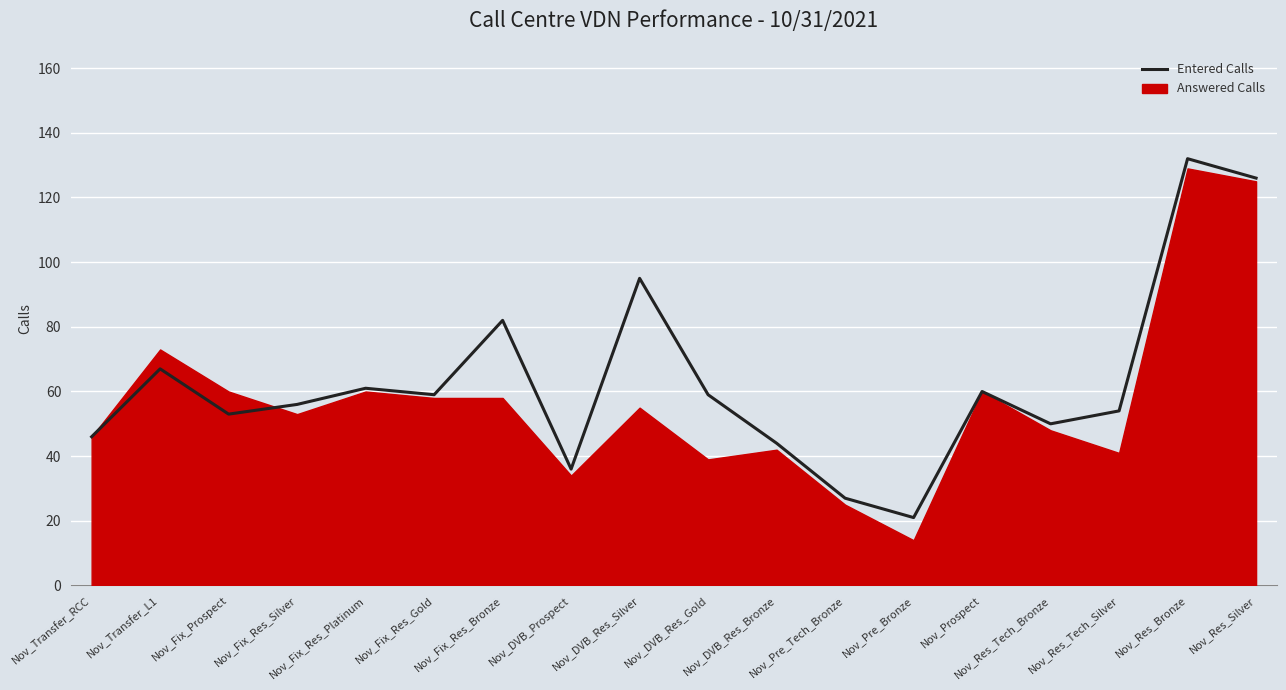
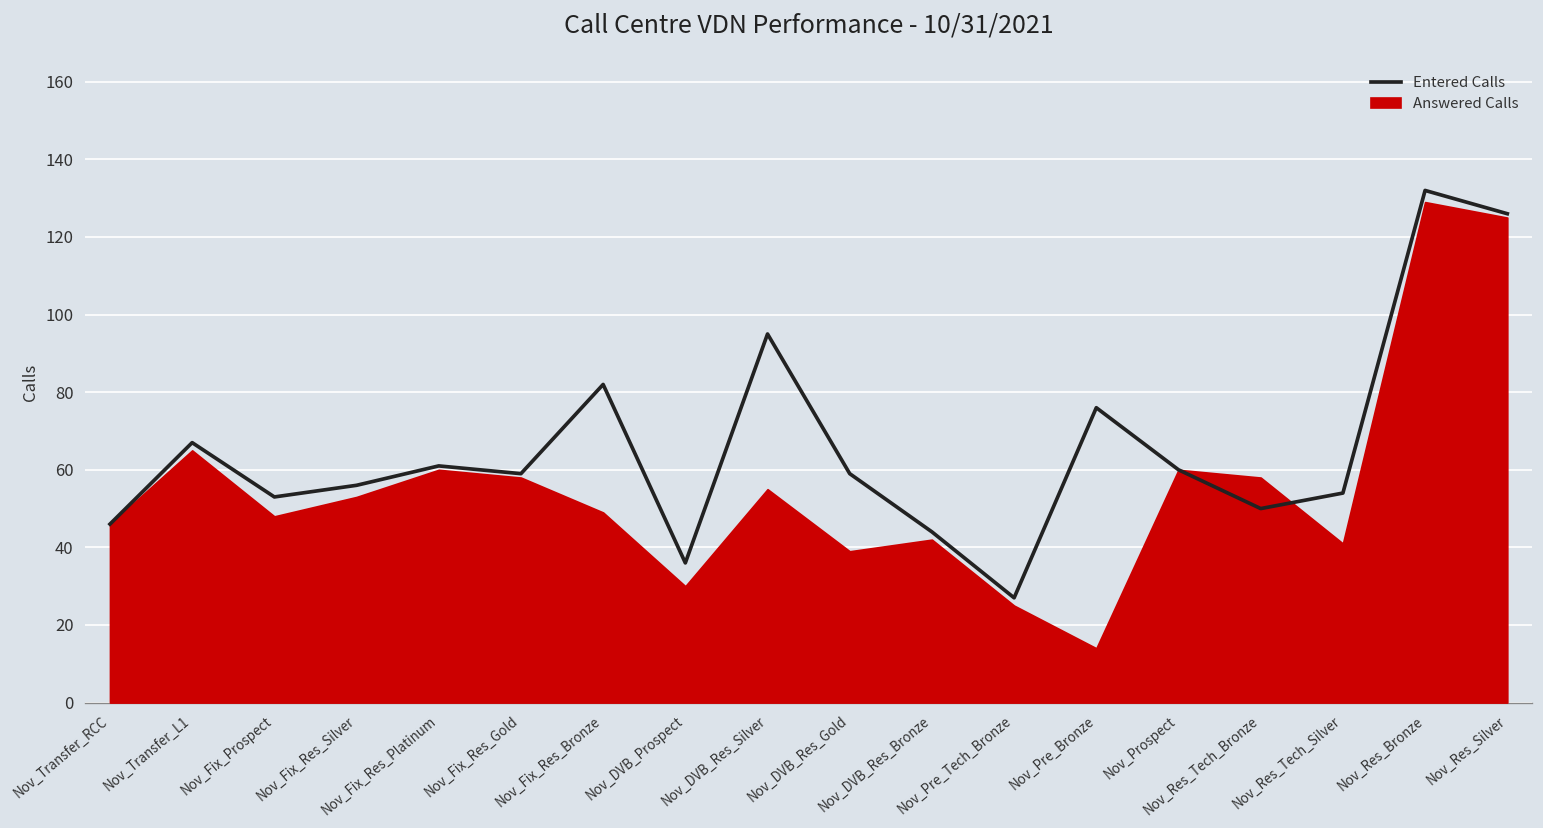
Answered Calls, Nov_Transfer_L1: 73 -> 65
Answered Calls, Nov_Fix_Prospect: 60 -> 48
Answered Calls, Nov_Fix_Res_Bronze: 58 -> 49
Answered Calls, Nov_DVB_Prospect: 34 -> 30
Entered Calls, Nov_Pre_Bronze: 21 -> 76
Answered Calls, Nov_Res_Tech_Bronze: 48 -> 58
